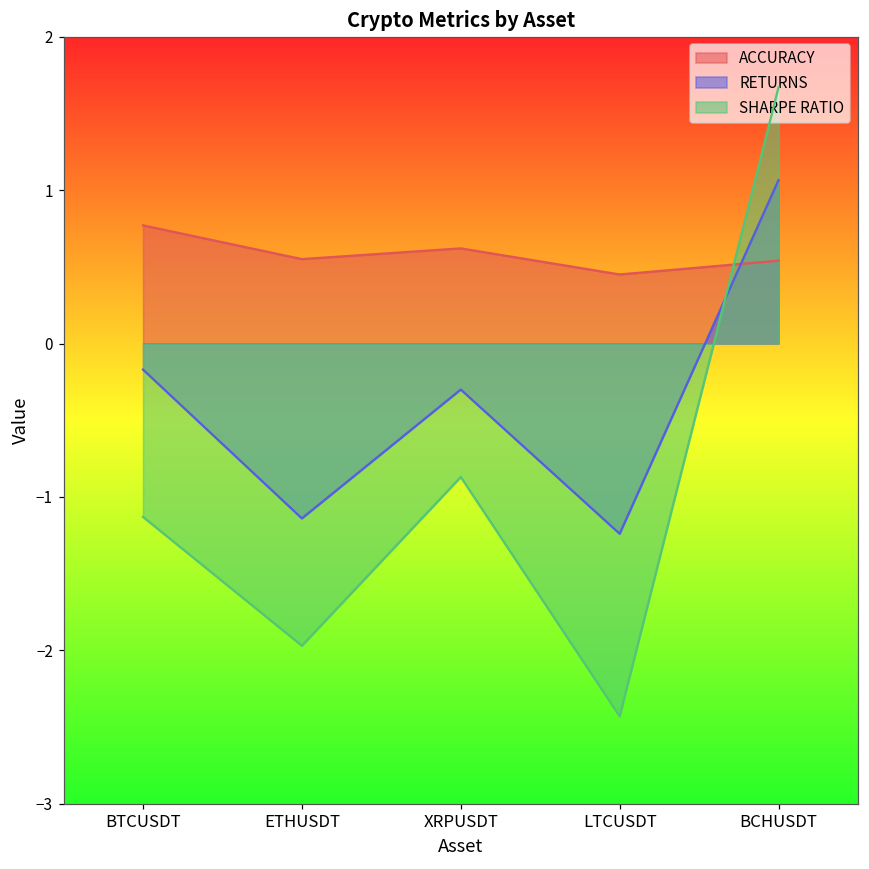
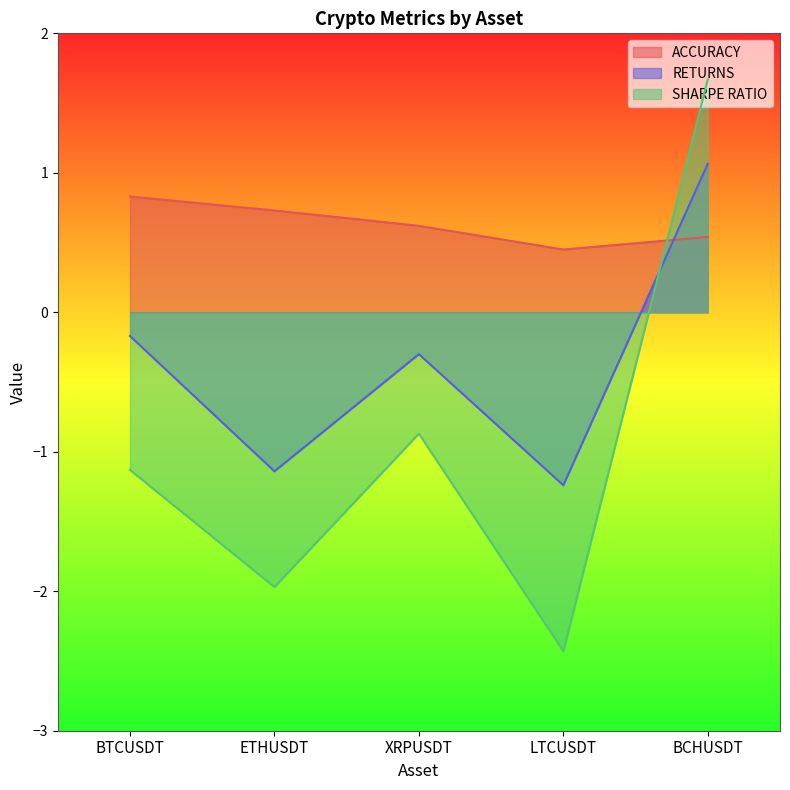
ACCURACY, BTCUSDT: 0.77 -> 0.83
ACCURACY, ETHUSDT: 0.55 -> 0.73
